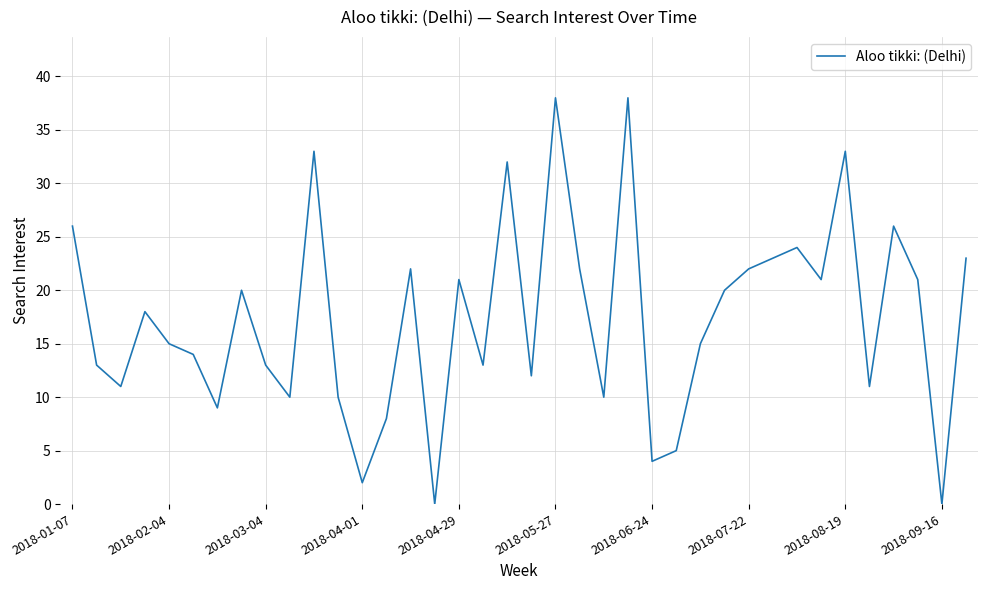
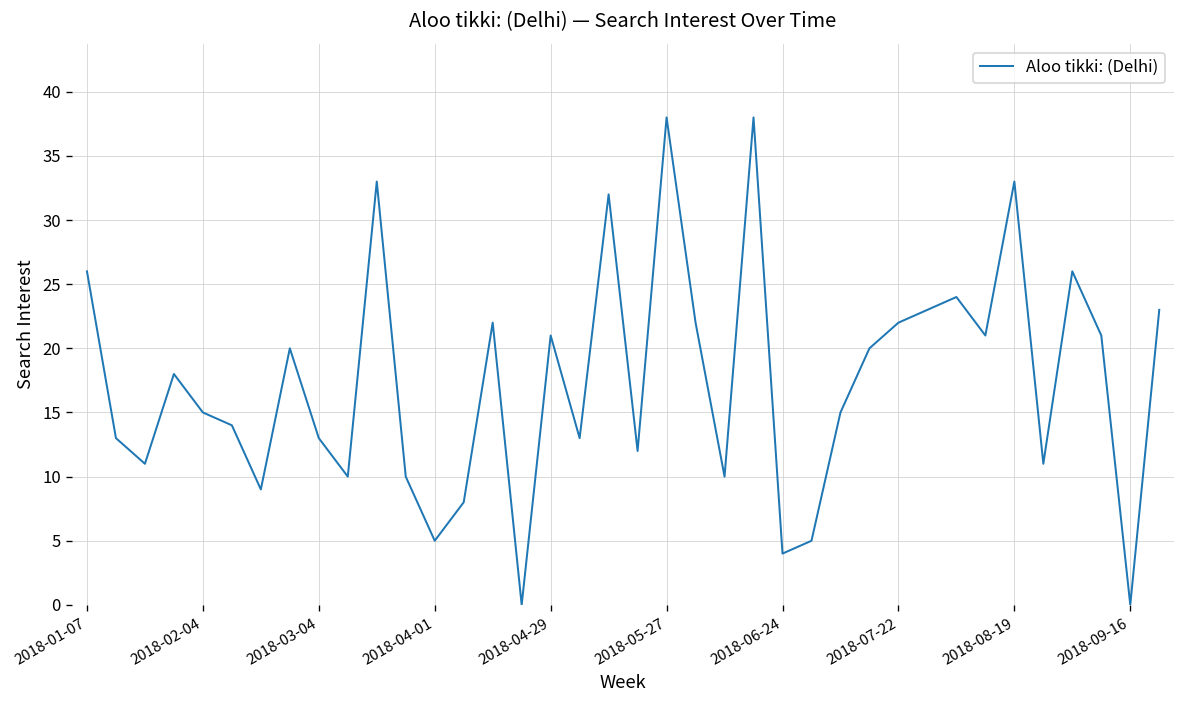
2018-04-01: 2 -> 5
